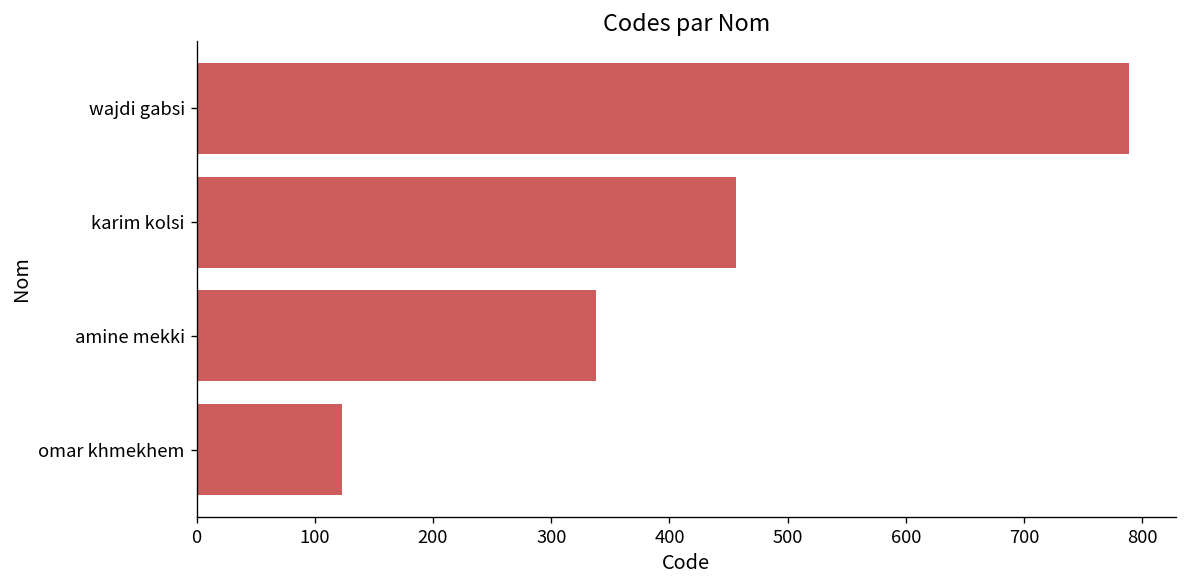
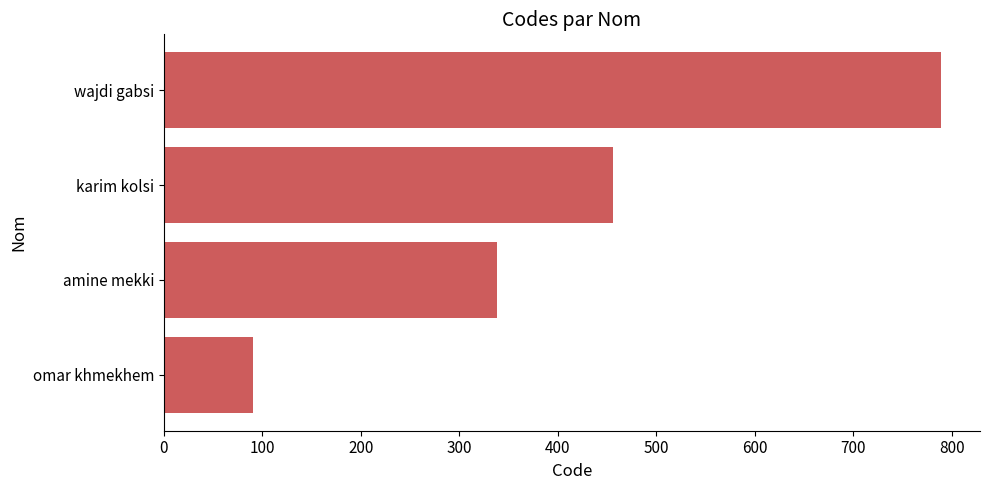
omar khmekhem: 120 -> 90
